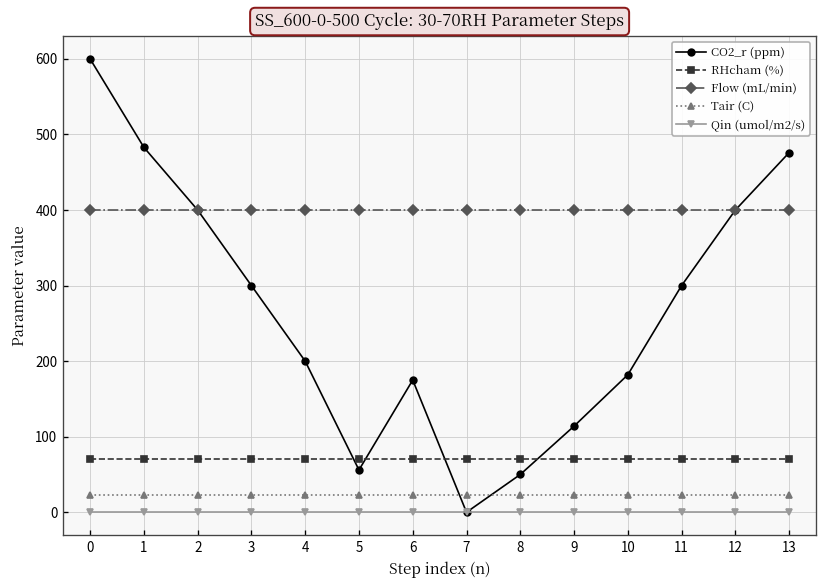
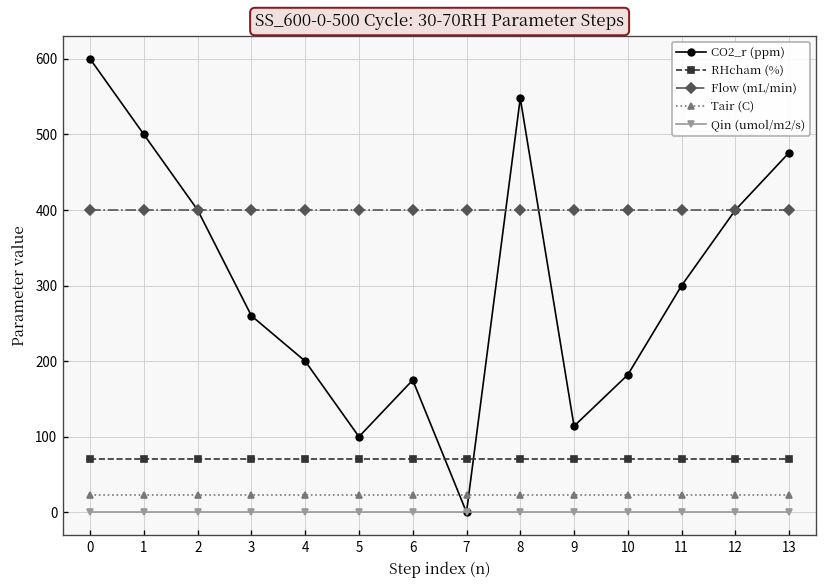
CO2_r (ppm), 1: 480 -> 500
CO2_r (ppm), 3: 300 -> 260
CO2_r (ppm), 5: 60 -> 100
CO2_r (ppm), 8: 50 -> 550
